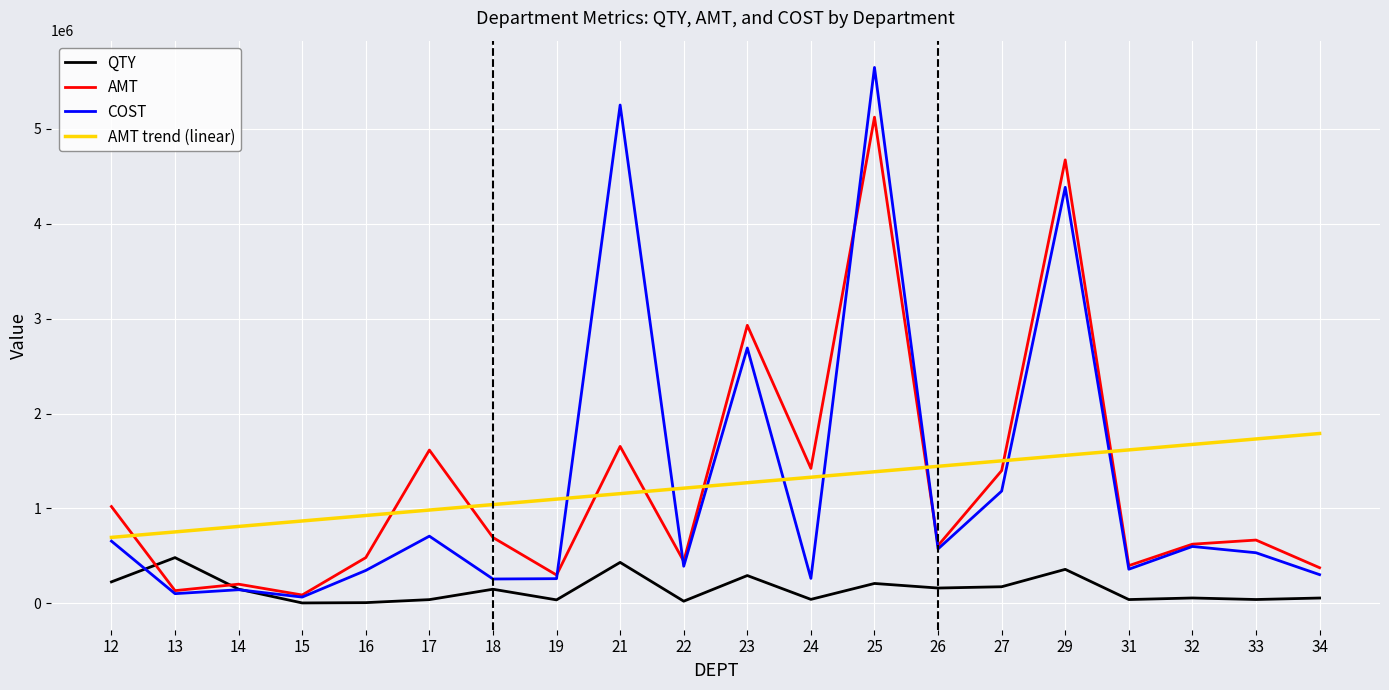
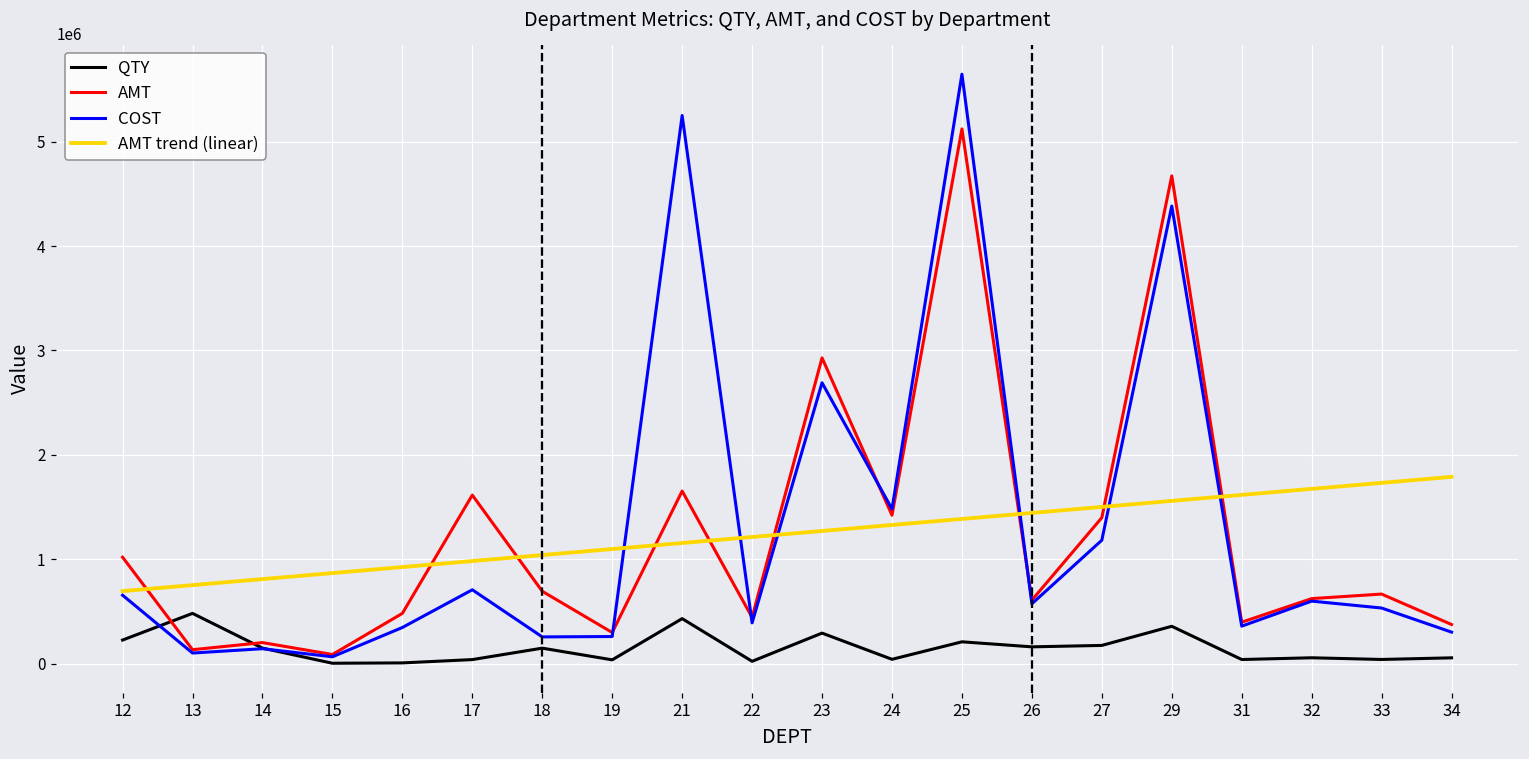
COST, 24: 300000 -> 1500000
